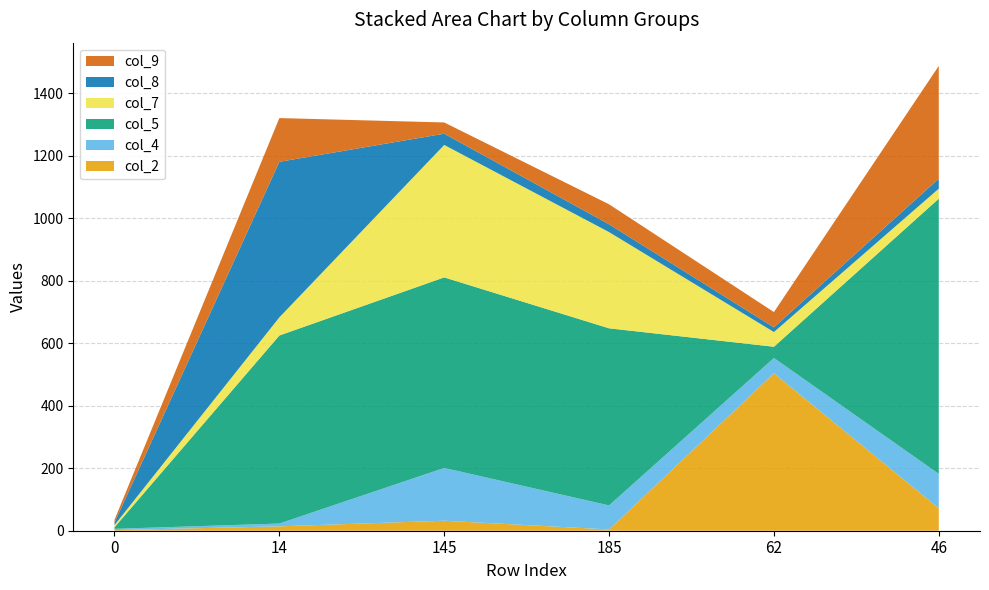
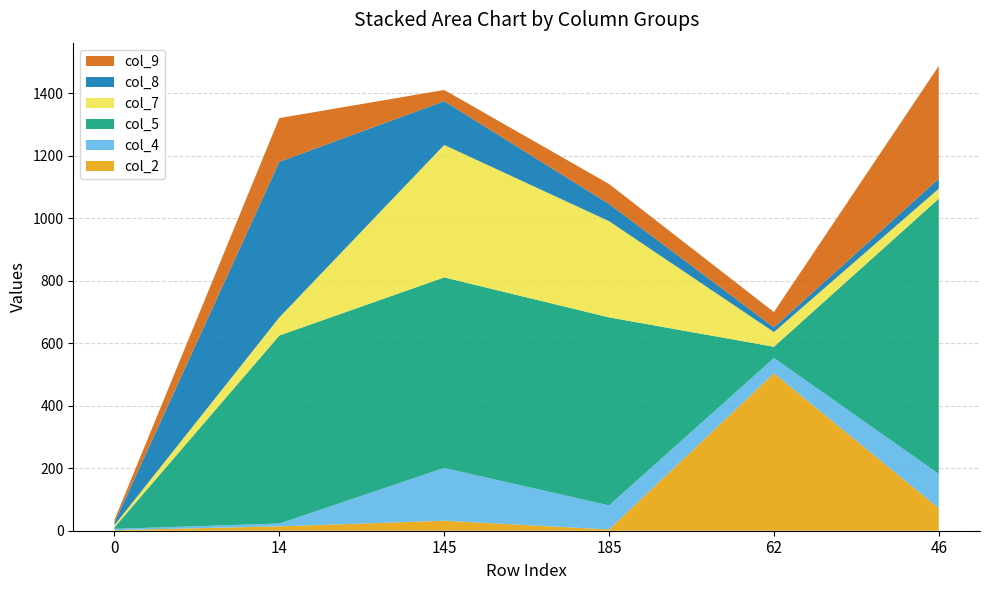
col_8, 145: 40 -> 140
col_5, 185: 570 -> 600
col_8, 185: 30 -> 60
